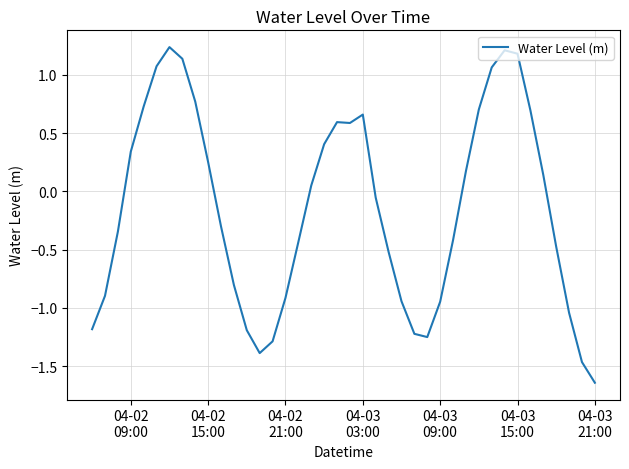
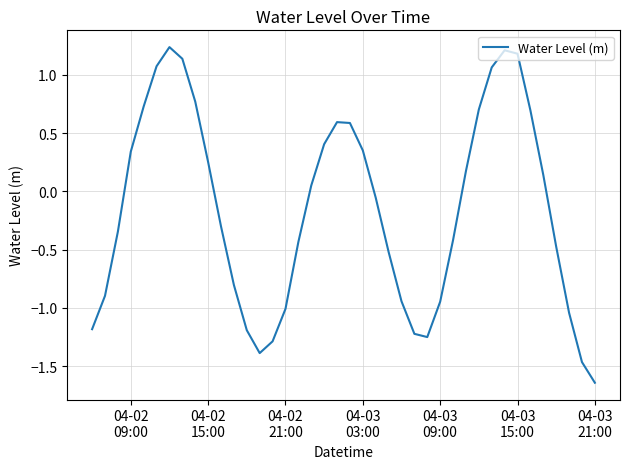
04-02 21:00: -0.91 -> -1.01
04-03 03:00: 0.66 -> 0.35
